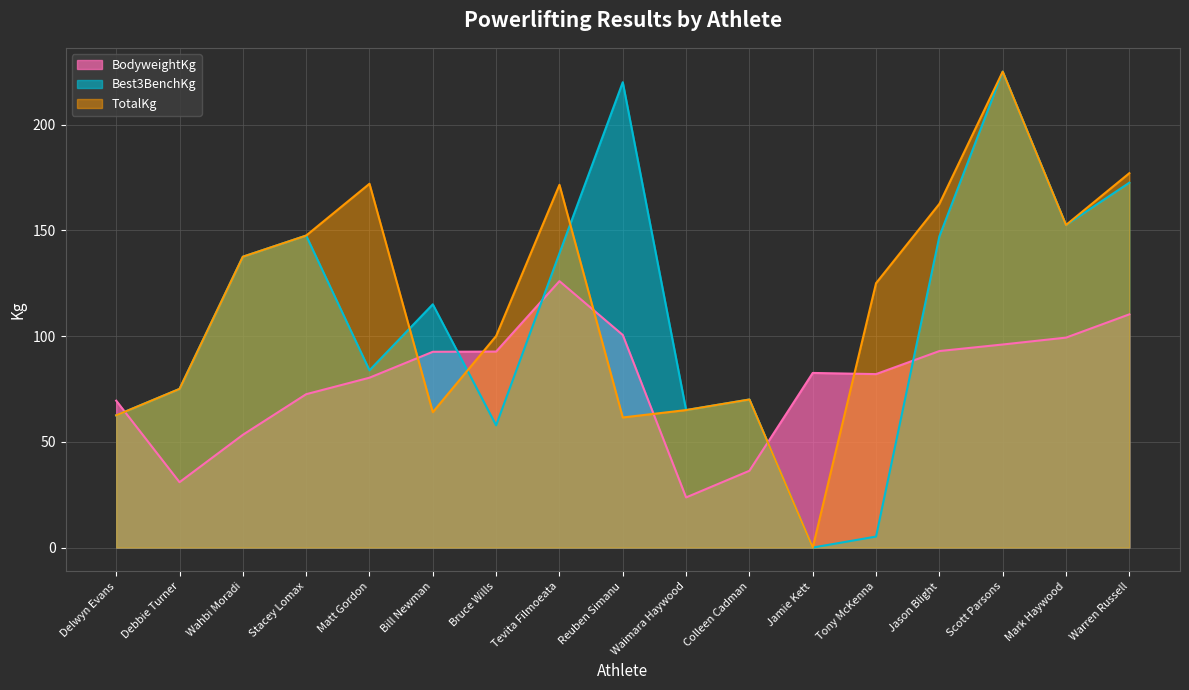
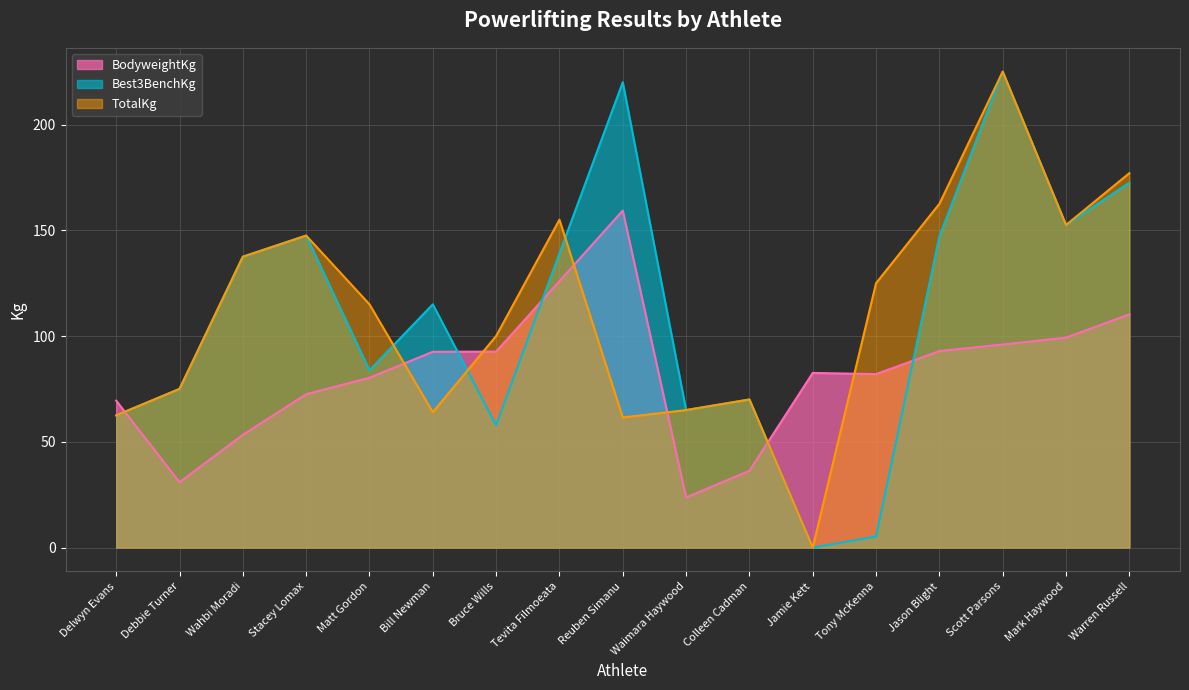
TotalKg, Matt Gordon: 172 -> 115
TotalKg, Tevita Filmoeata: 172 -> 155
BodyweightKg, Reuben Simanu: 101 -> 159
